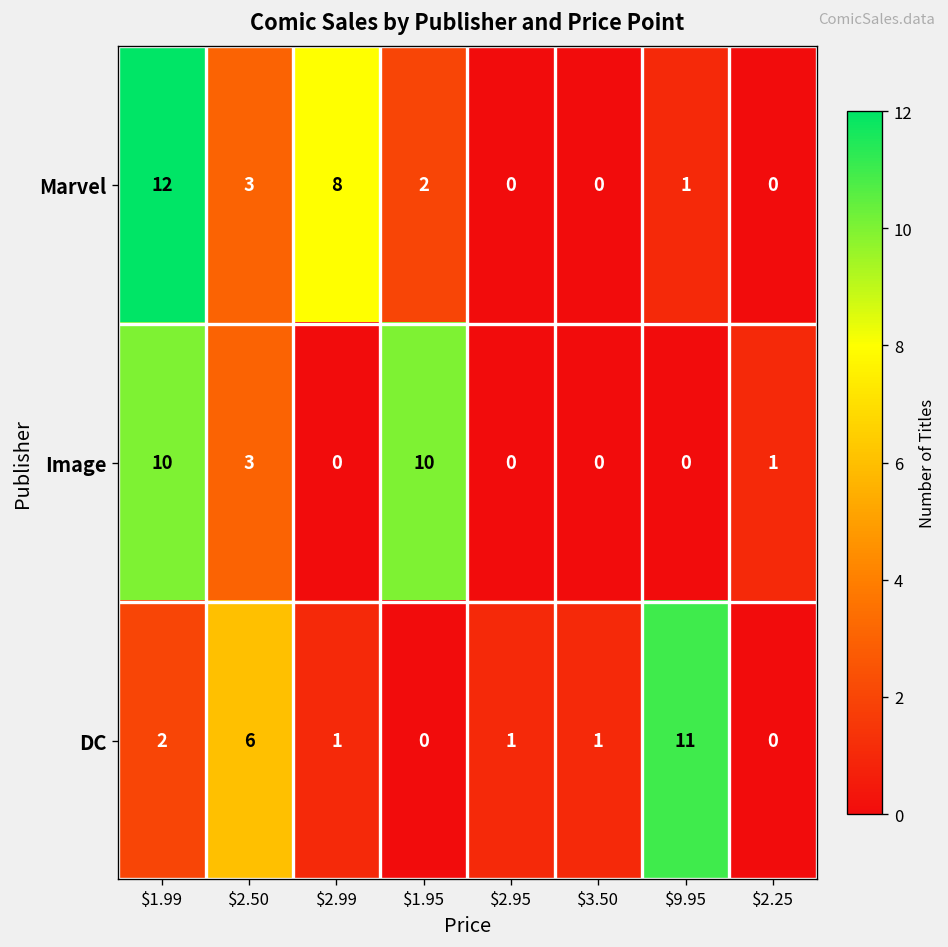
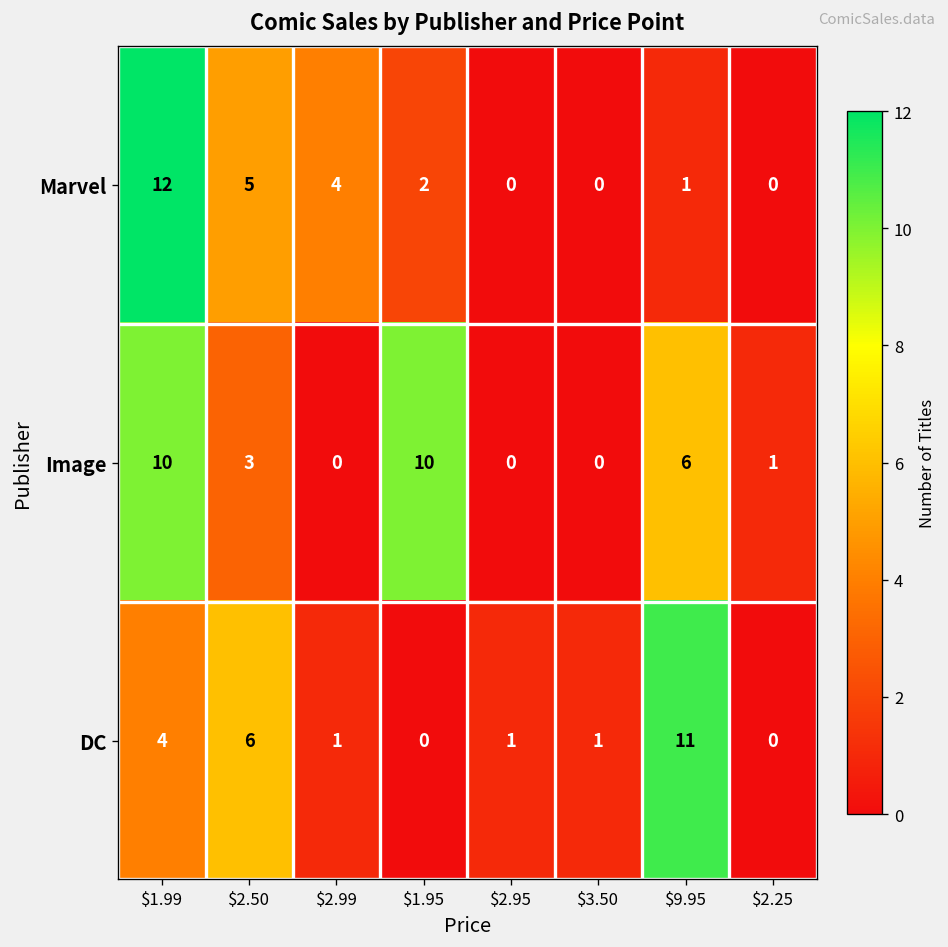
Marvel, $2.50: 3 -> 5
Marvel, $2.99: 8 -> 4
Image, $9.95: 0 -> 6
DC, $1.99: 2 -> 4
